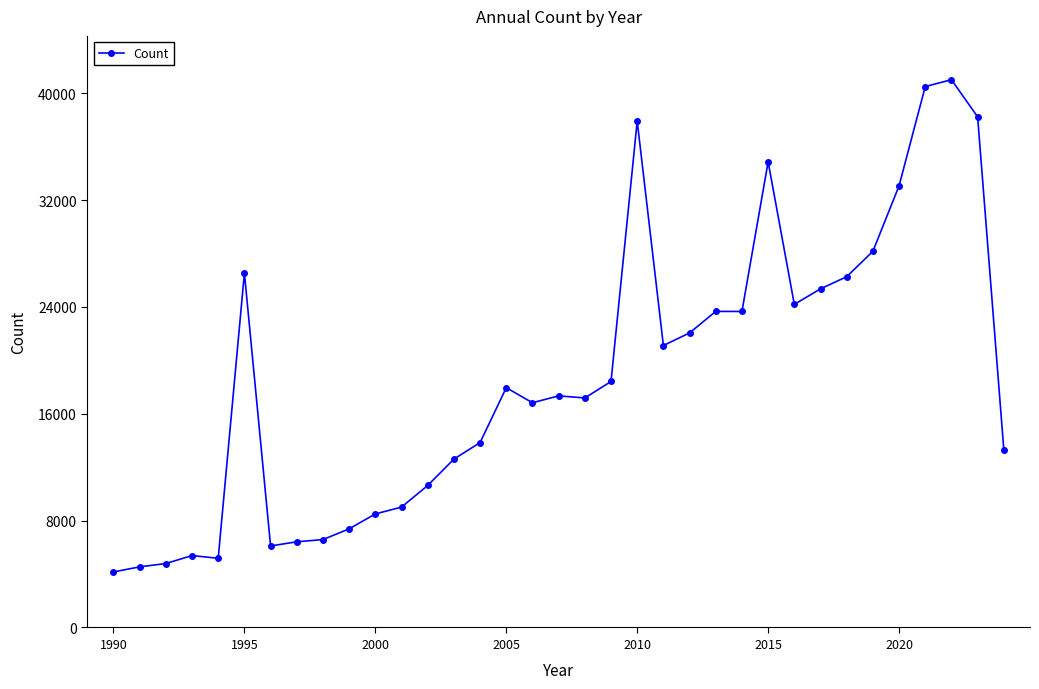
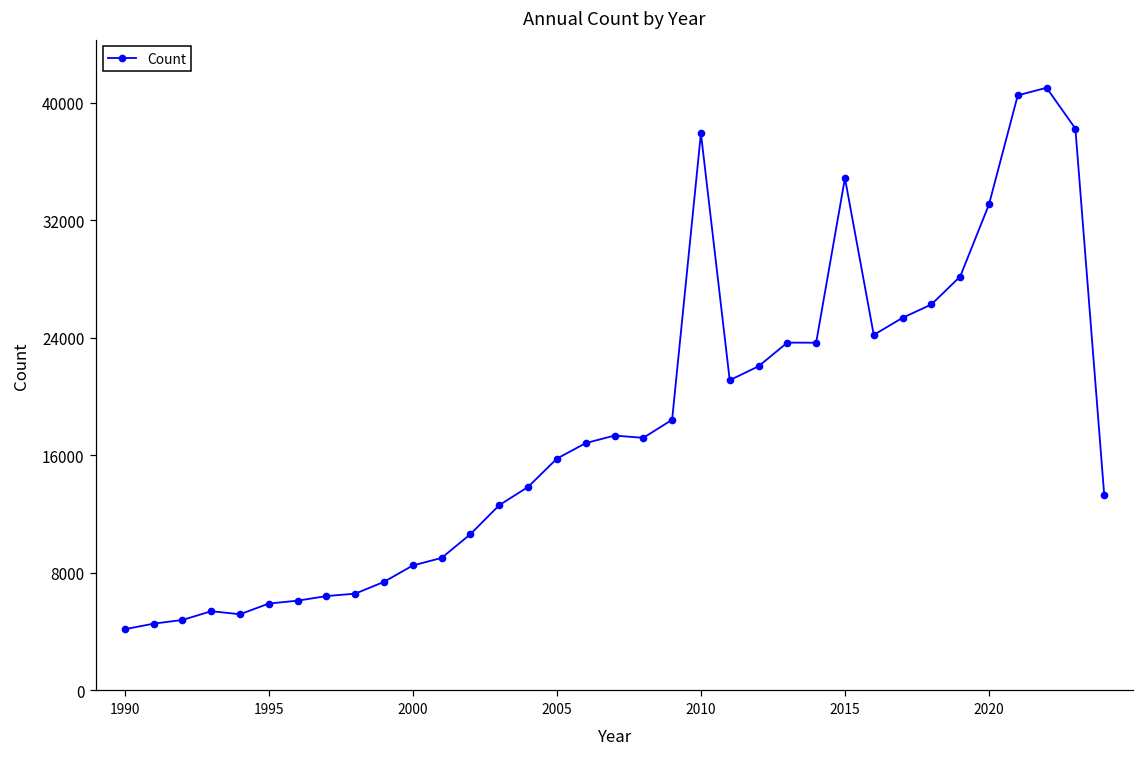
1995: 26500 -> 5900
2005: 18000 -> 15800
